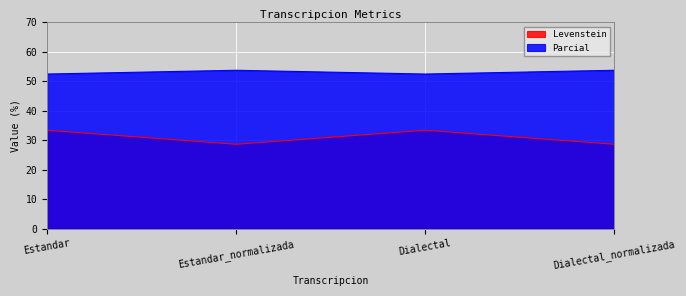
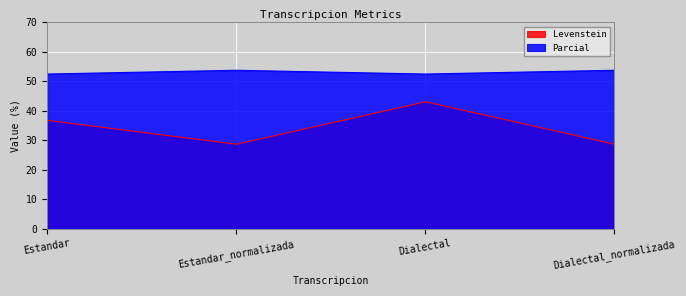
Levenstein, Estandar: 33 -> 37
Levenstein, Dialectal: 33 -> 43
